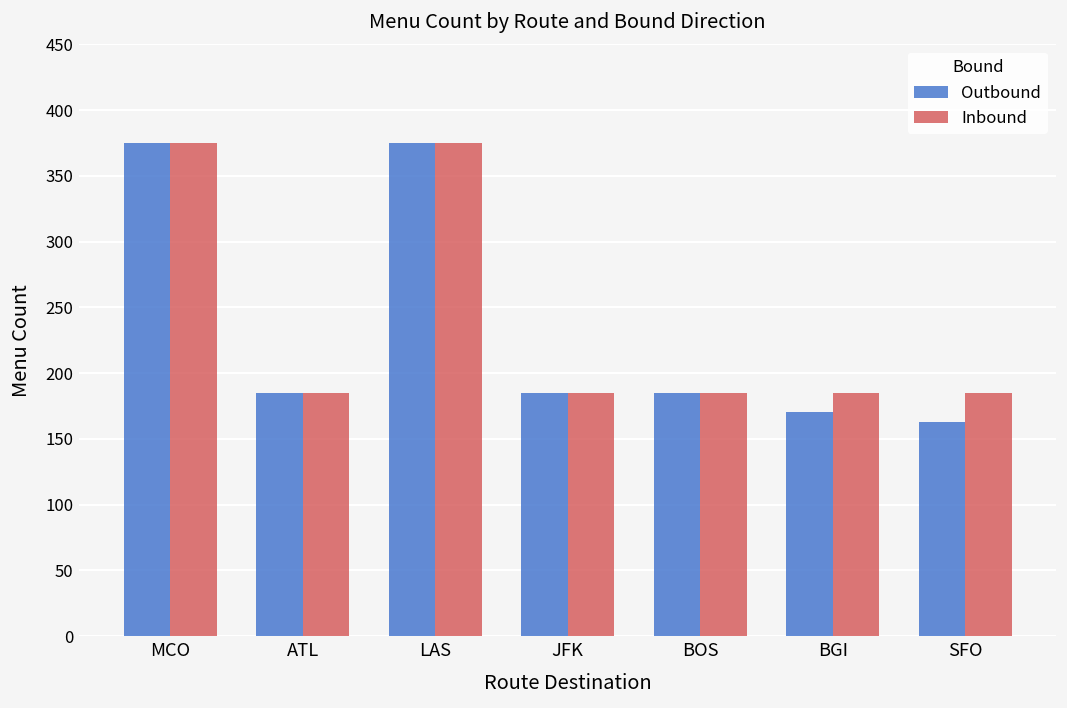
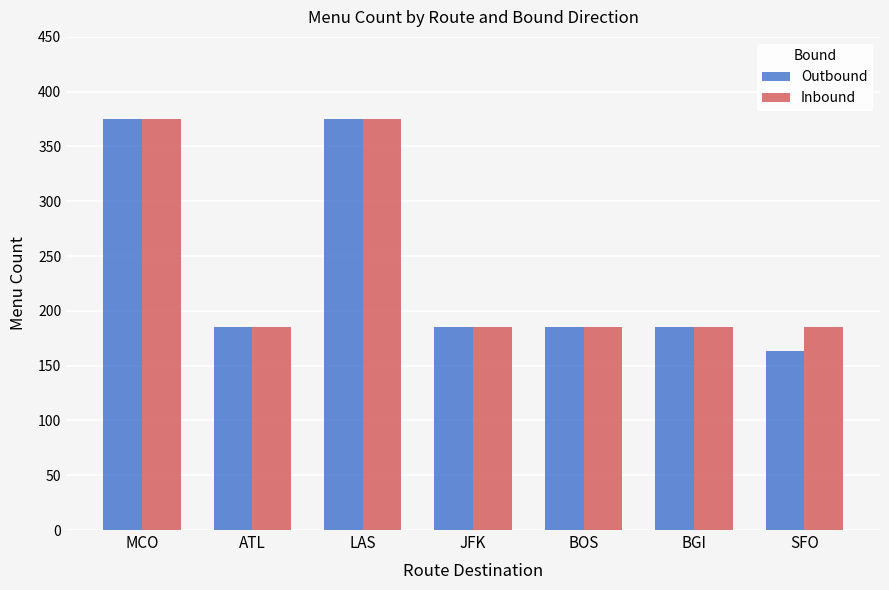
Outbound, BGI: 170 -> 185
